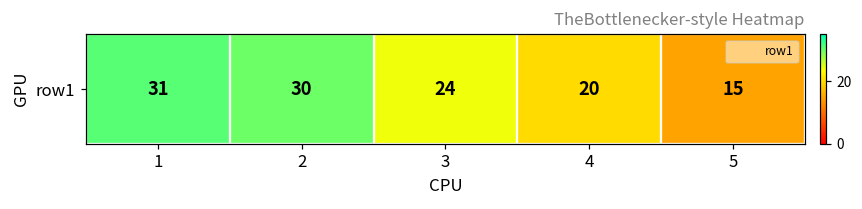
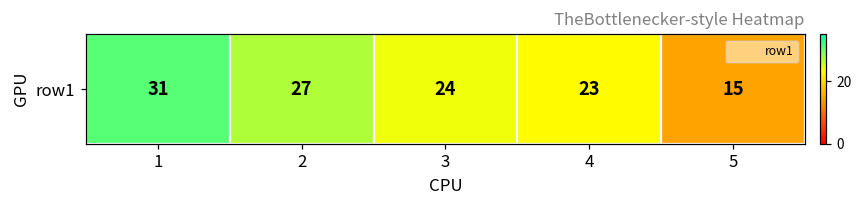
row1, 2: 30 -> 27
row1, 4: 20 -> 23
